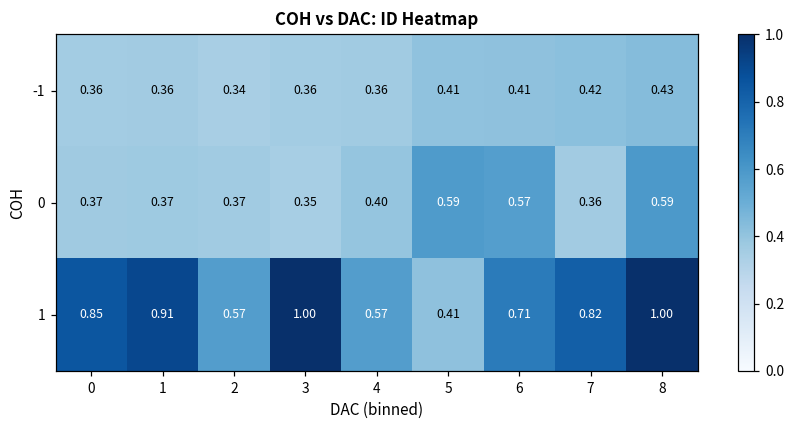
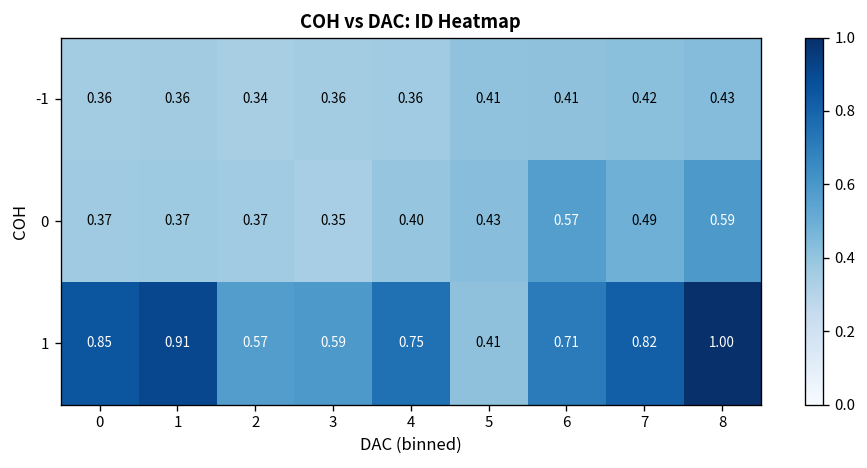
0, 5: 0.59 -> 0.43
0, 7: 0.36 -> 0.49
1, 3: 1.00 -> 0.59
1, 4: 0.57 -> 0.75
